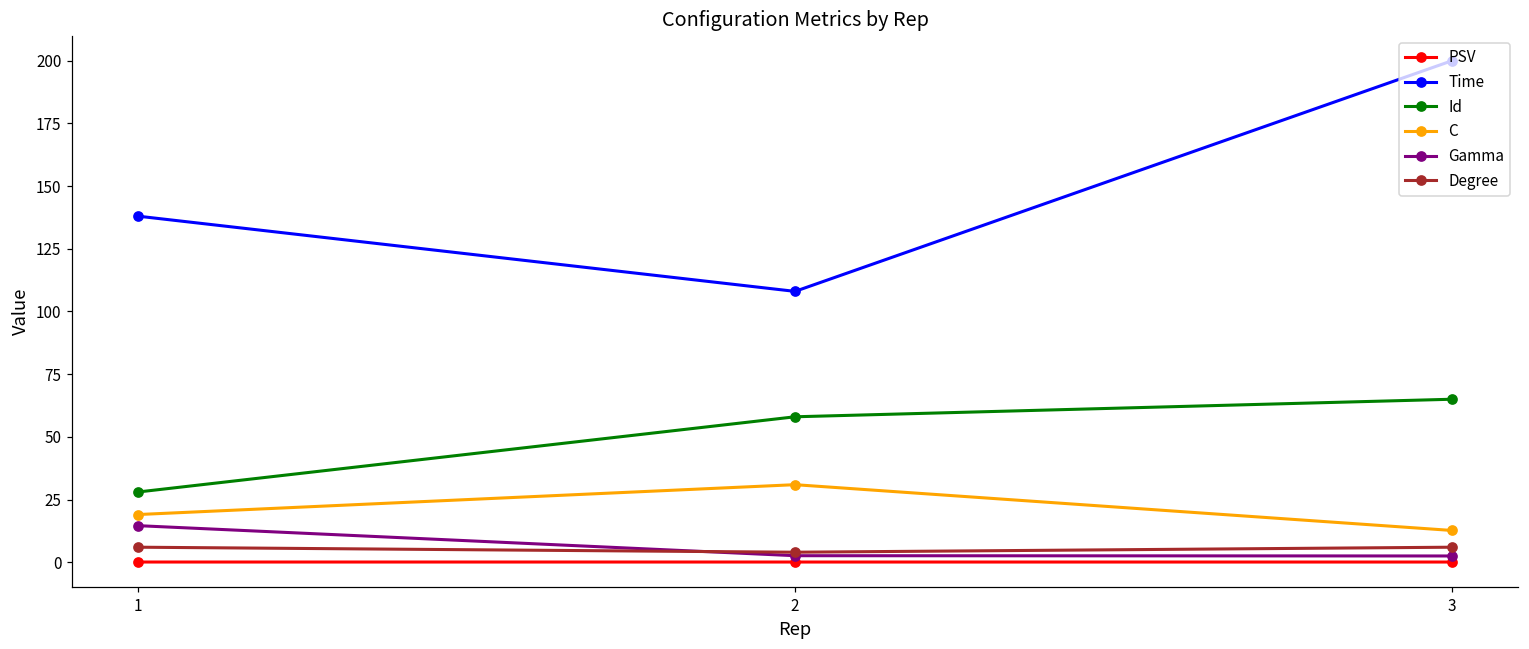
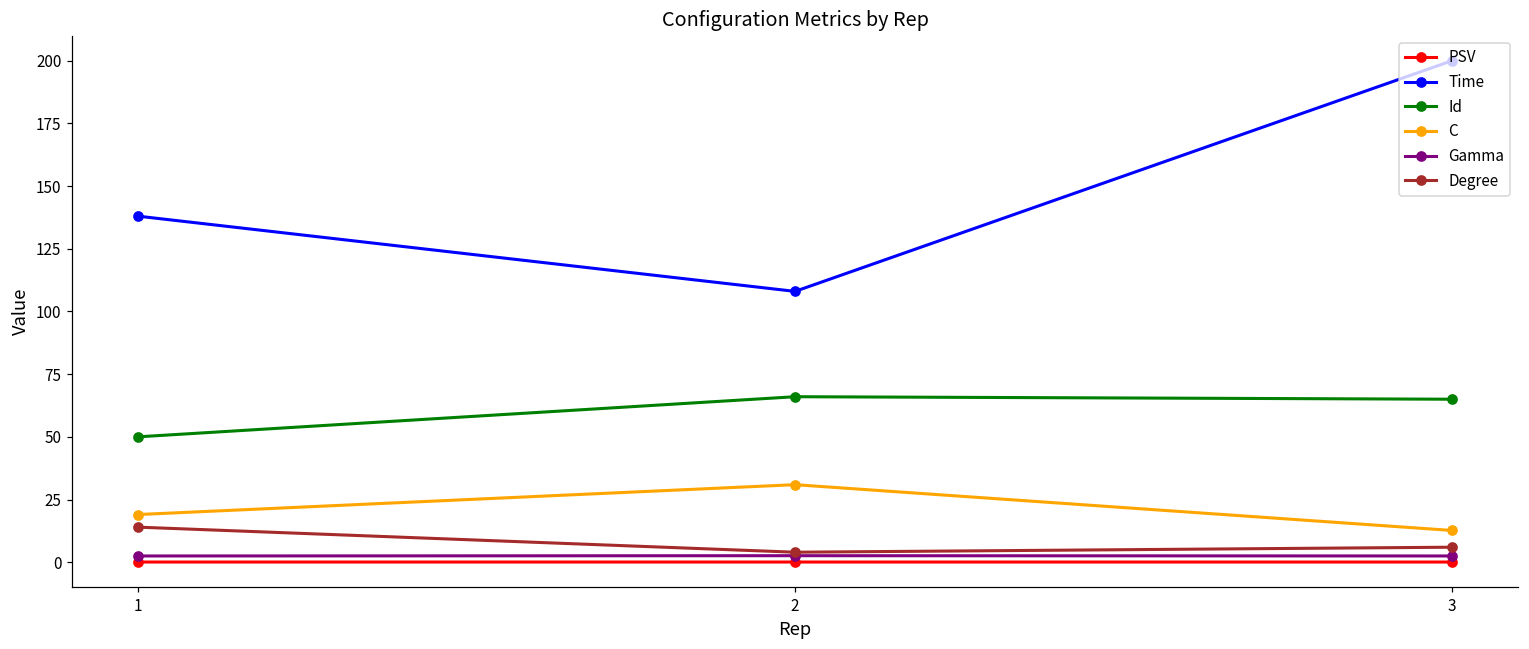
Id, 1: 28 -> 50
Gamma, 1: 15 -> 3
Degree, 1: 6 -> 14
Id, 2: 58 -> 66
